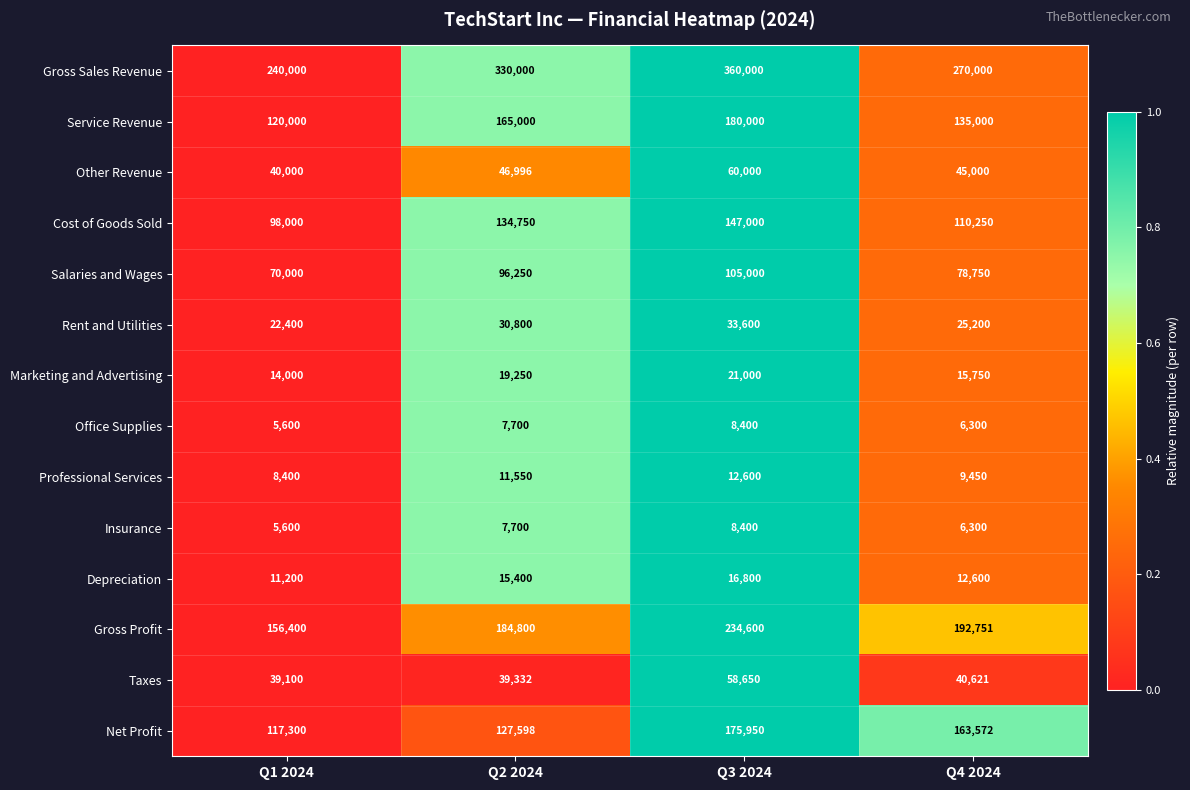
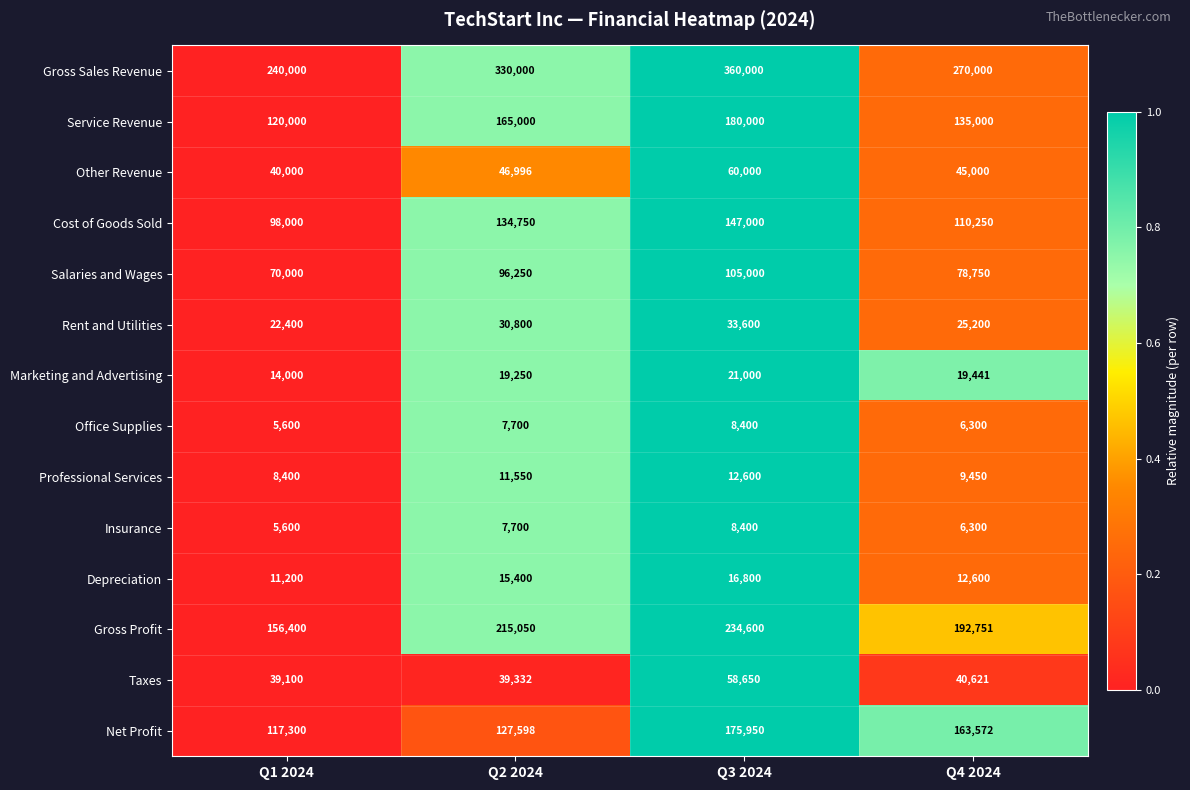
Marketing and Advertising, Q4 2024: 15,750 -> 19,441
Gross Profit, Q2 2024: 184,800 -> 215,050
